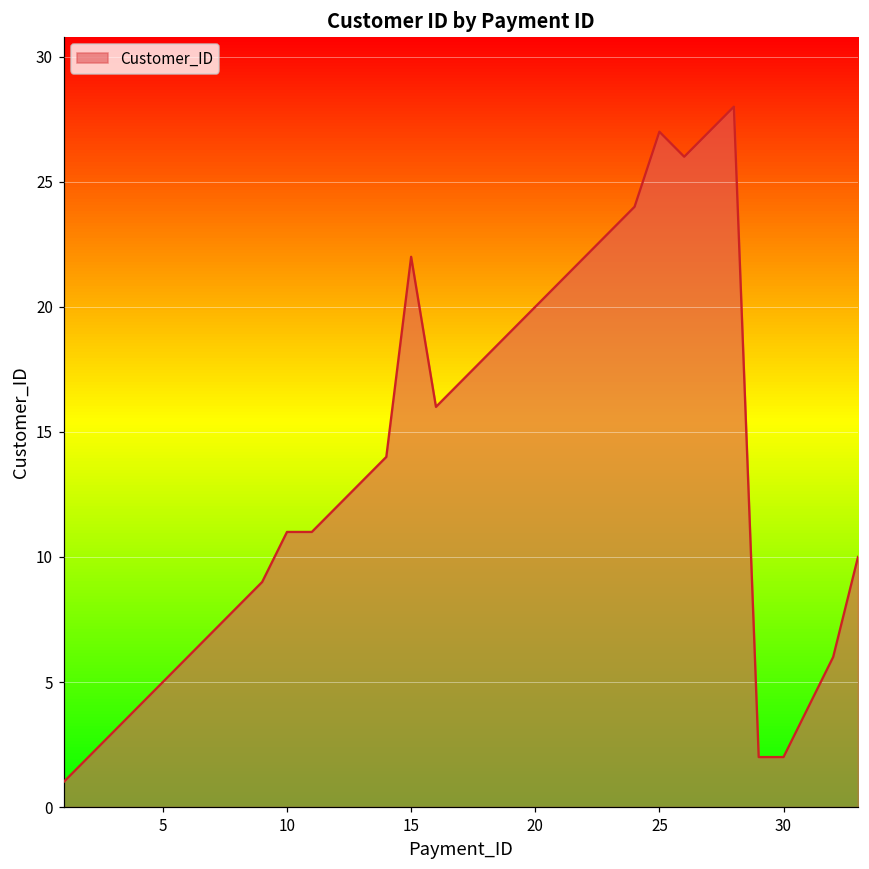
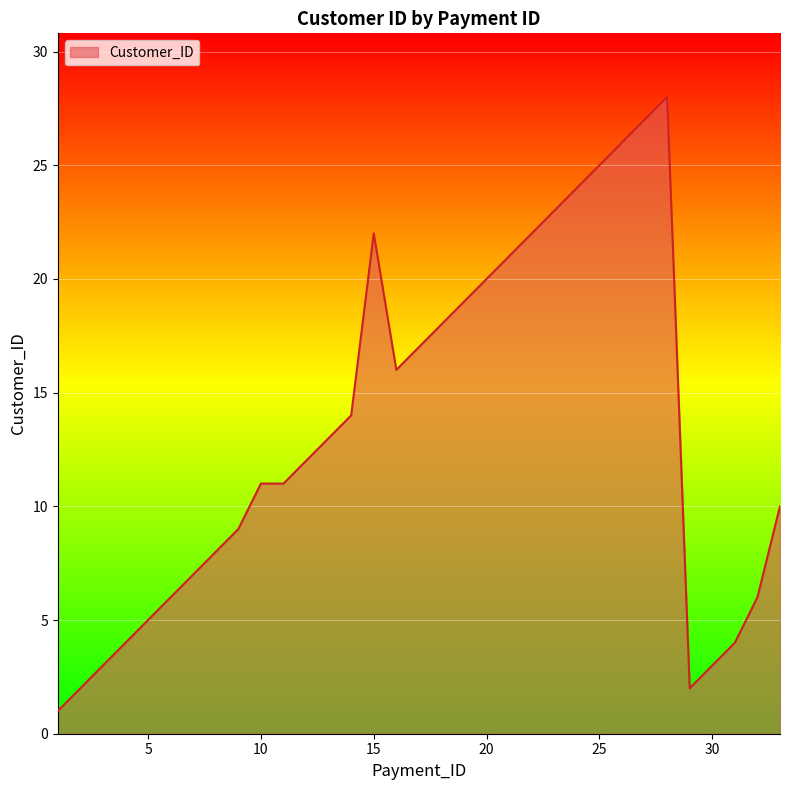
25: 27 -> 25
30: 2 -> 3
